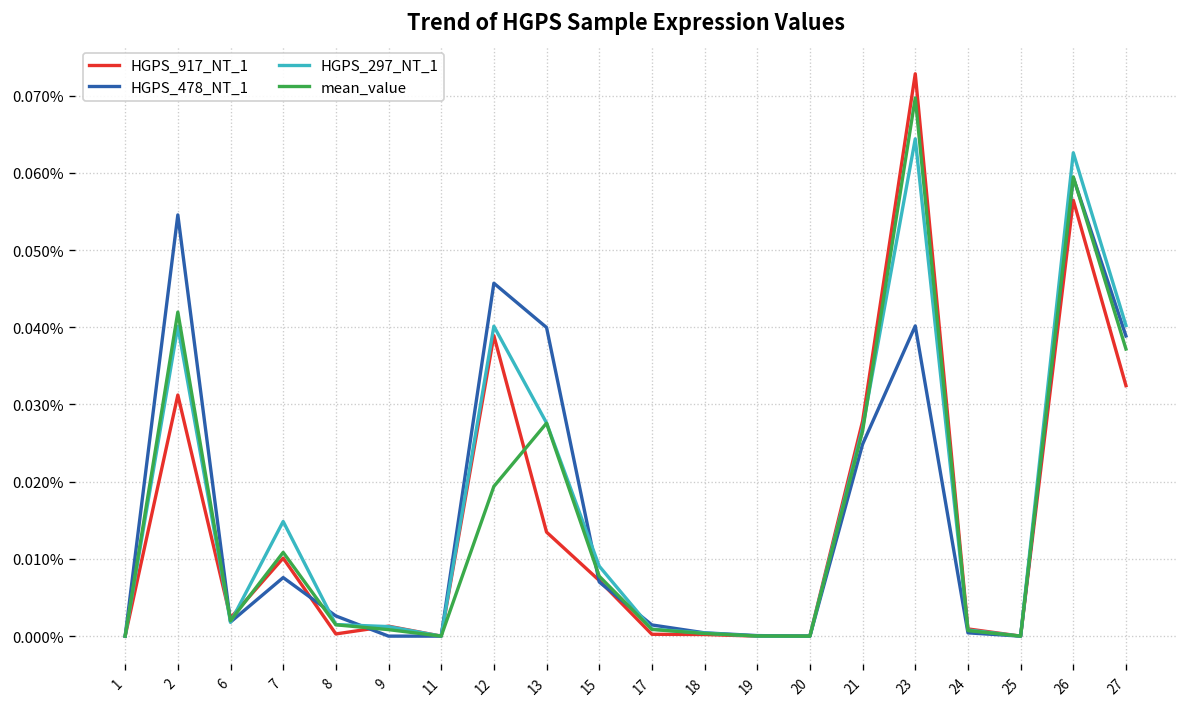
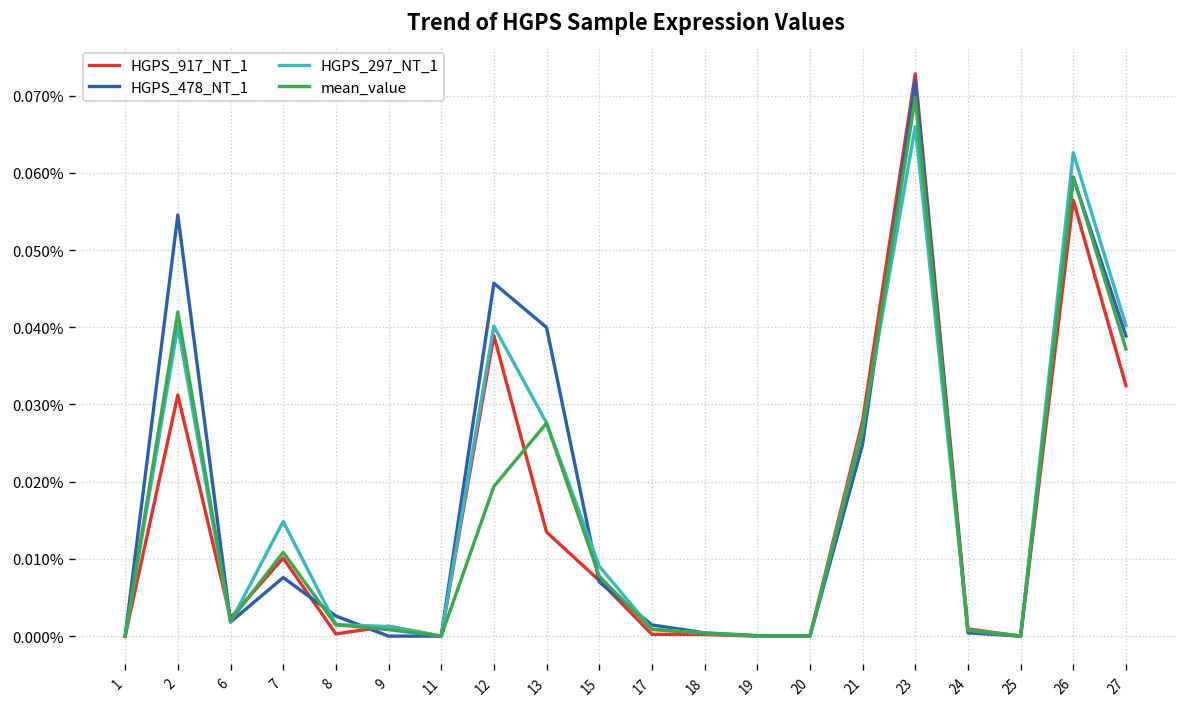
HGPS_478_NT_1, 23: 0.040% -> 0.072%
HGPS_297_NT_1, 23: 0.064% -> 0.066%
